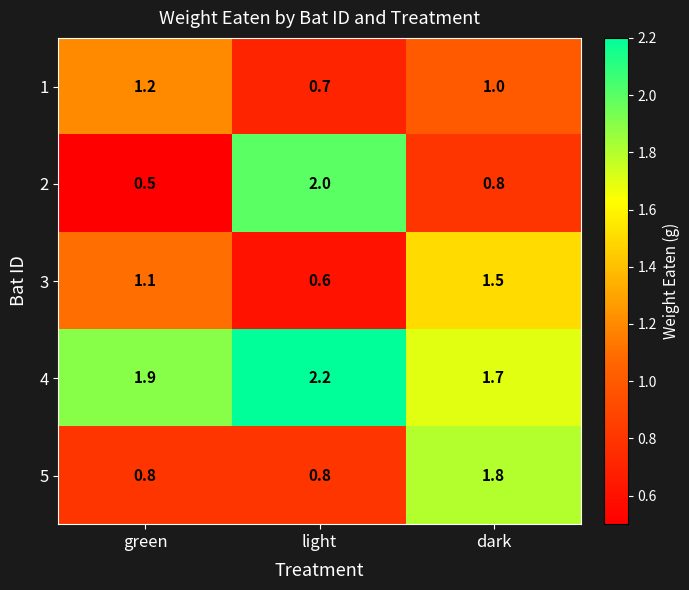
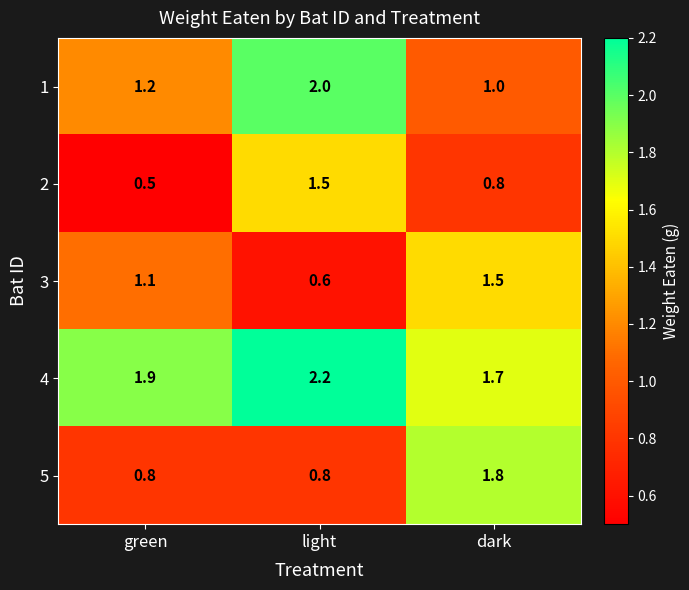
1, light: 0.7 -> 2.0
2, light: 2.0 -> 1.5
